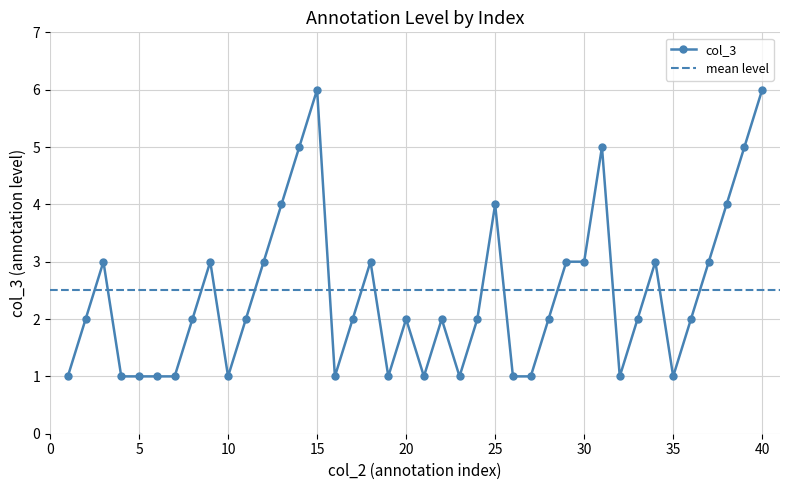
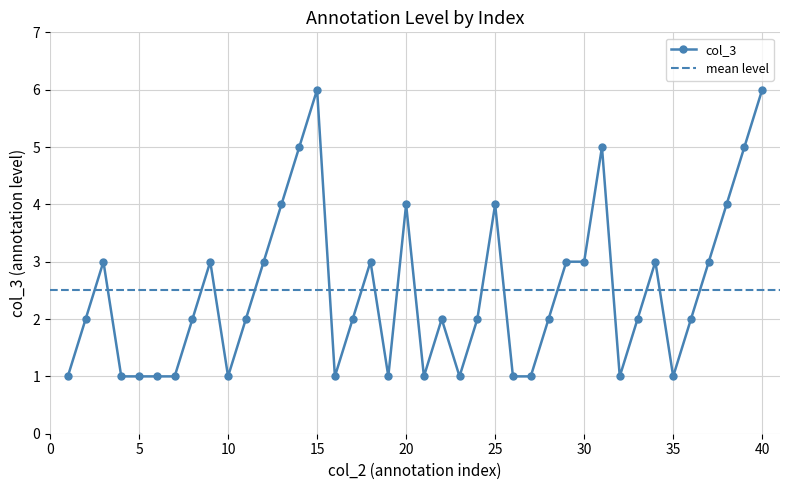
20: 2 -> 4
